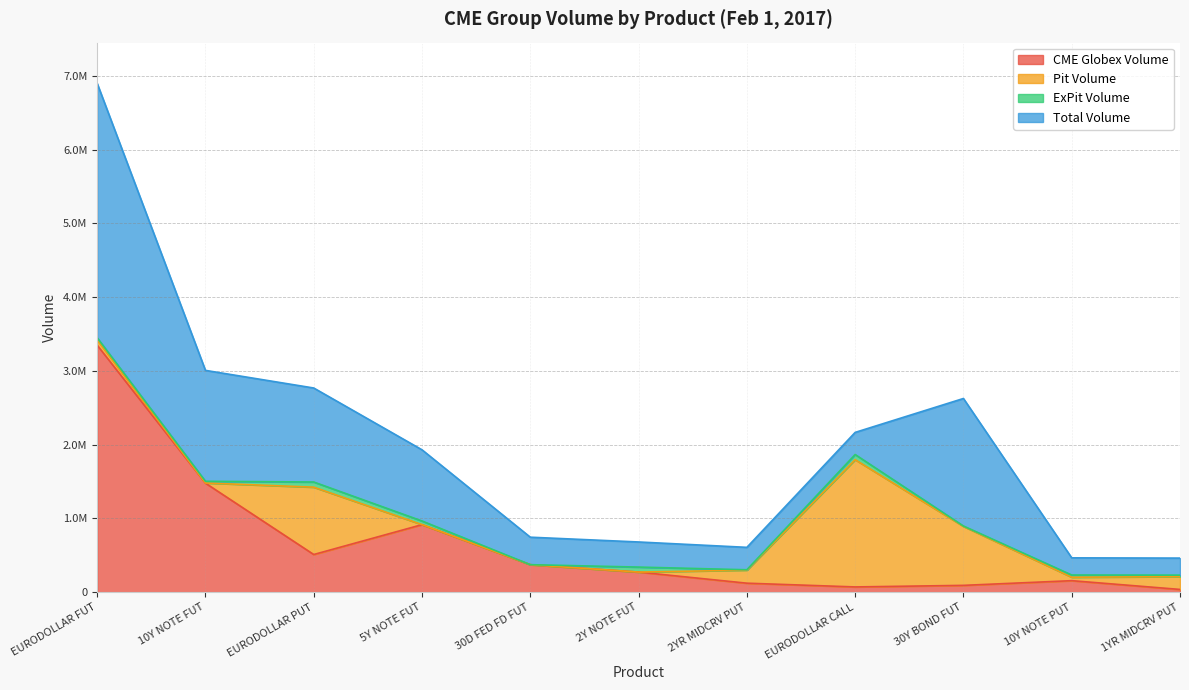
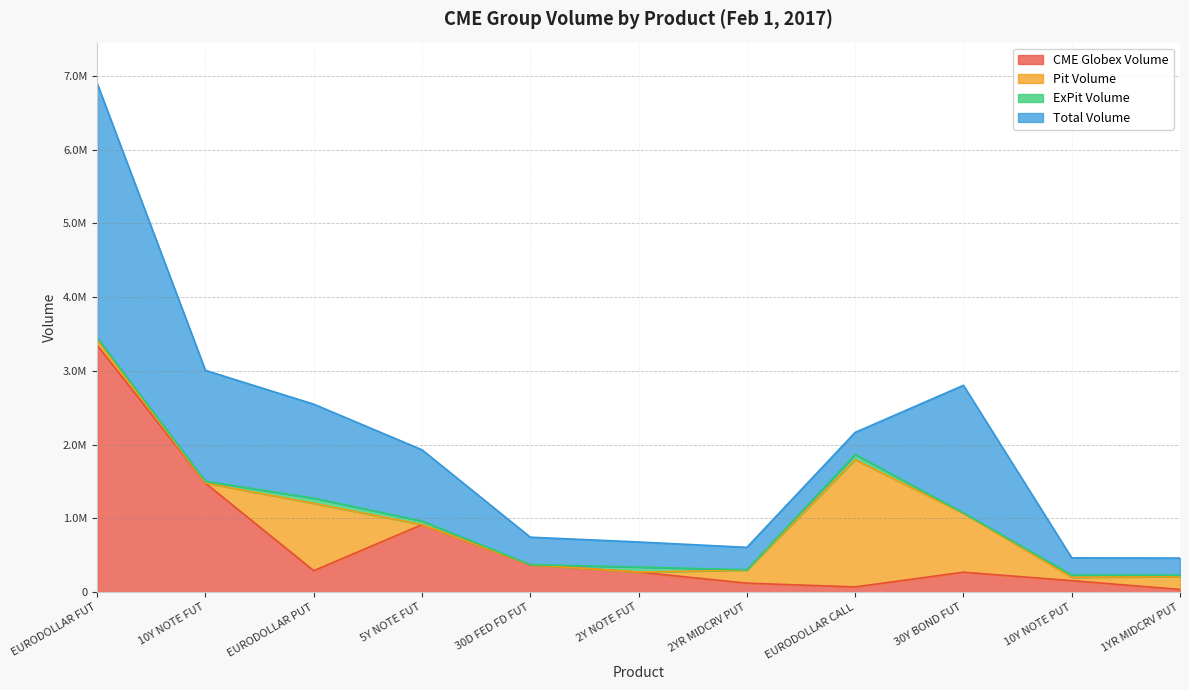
CME Globex Volume, EURODOLLAR PUT: 500000 -> 300000
CME Globex Volume, 30Y BOND FUT: 100000 -> 300000
